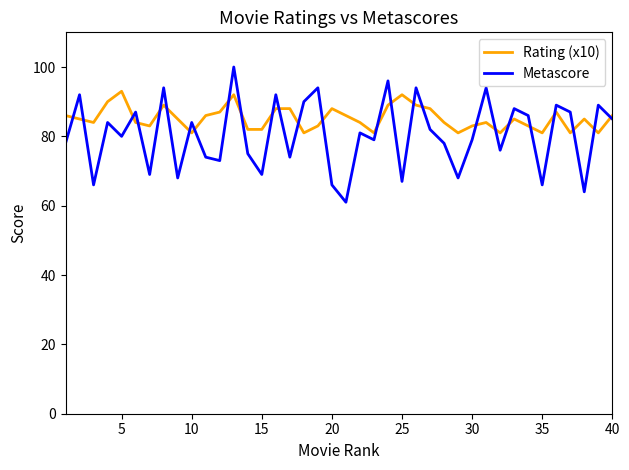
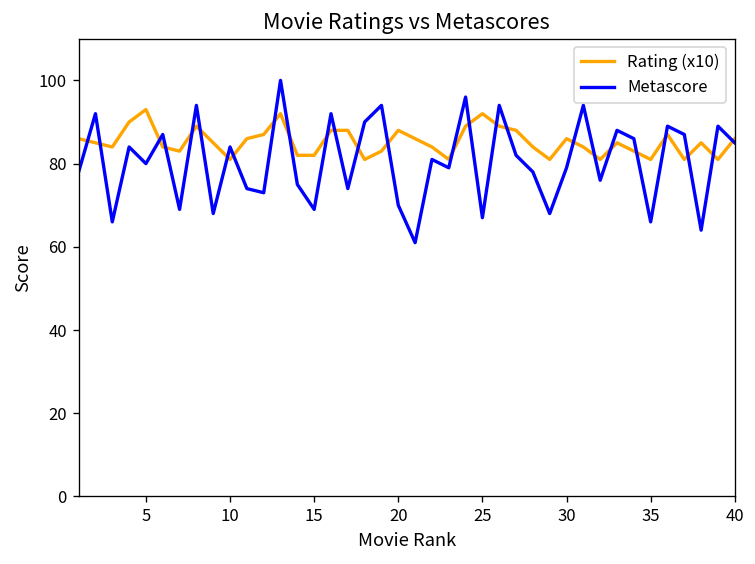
Metascore, 20: 66 -> 70
Rating (x10), 30: 83 -> 86
